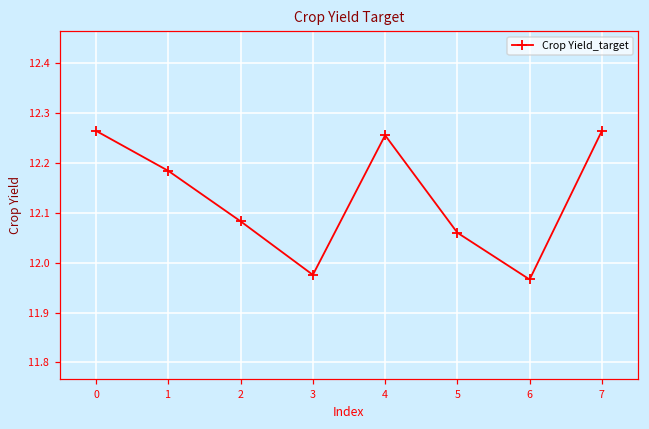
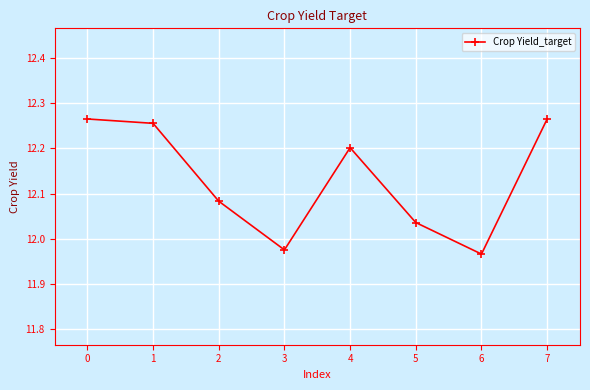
1: 12.18 -> 12.25
4: 12.26 -> 12.20
5: 12.06 -> 12.04
